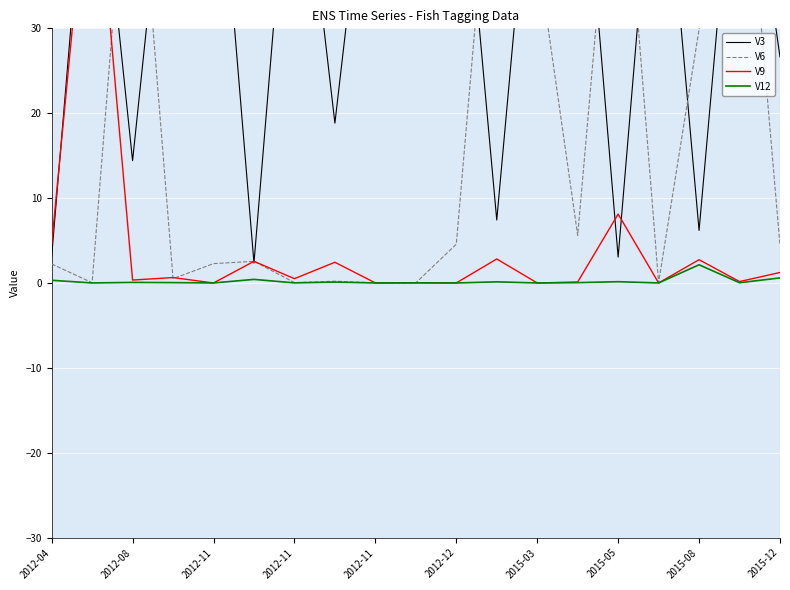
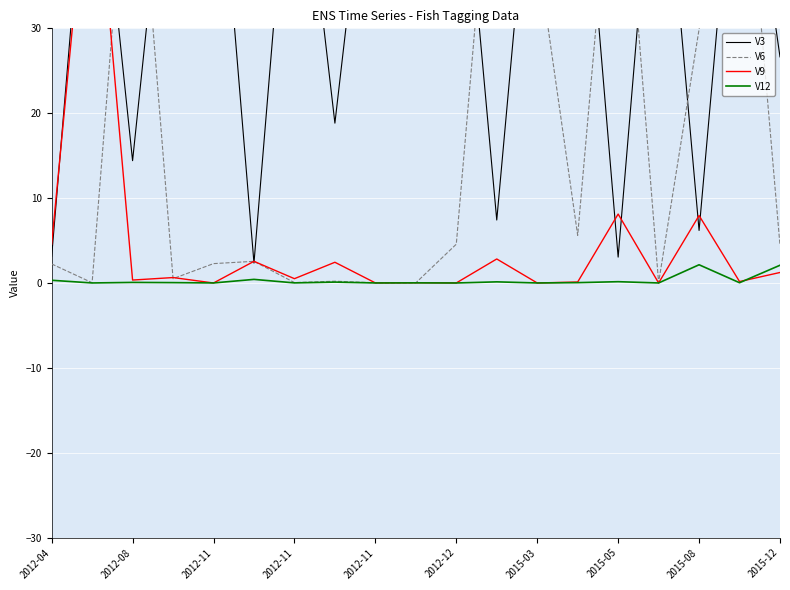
V9, 2015-08: 3 -> 8
V12, 2015-12: 1 -> 2
